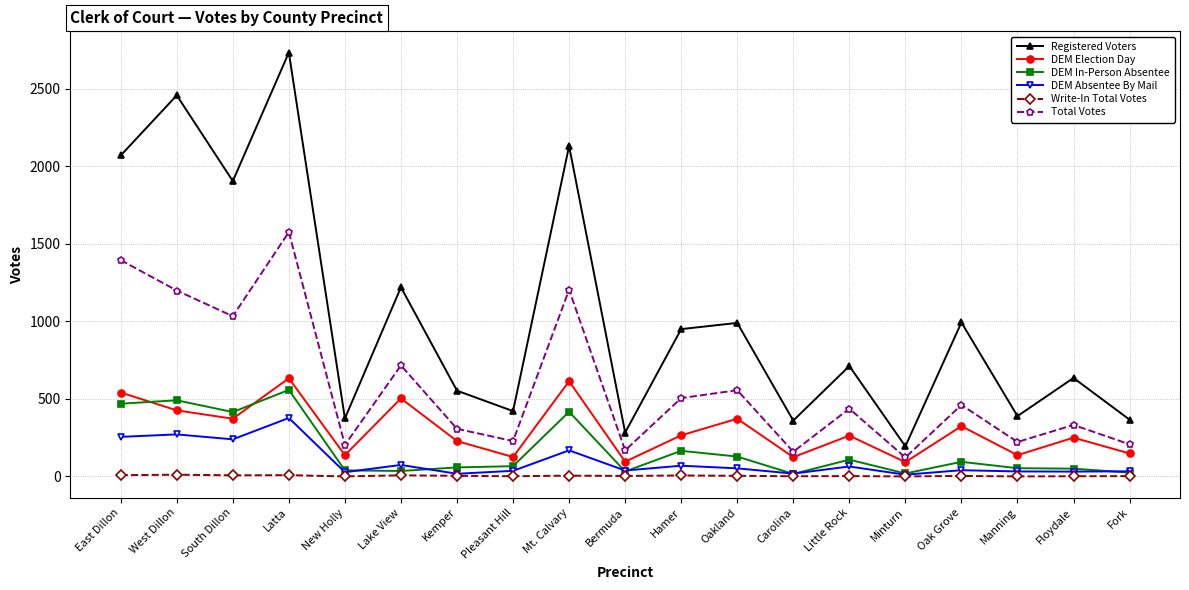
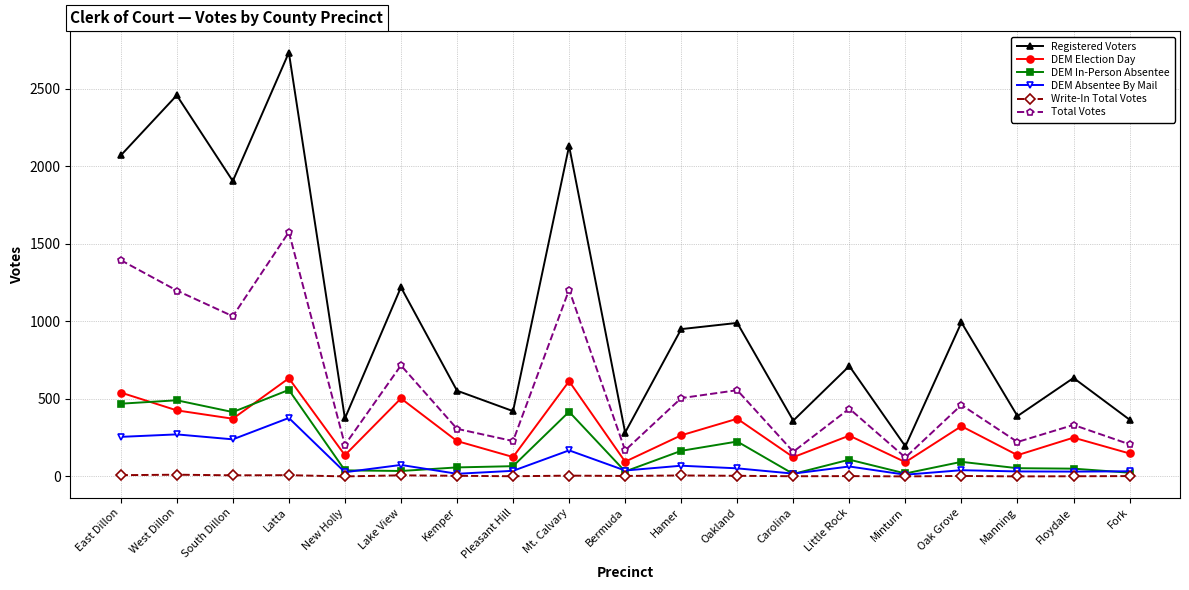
DEM In-Person Absentee, Oakland: 130 -> 230
